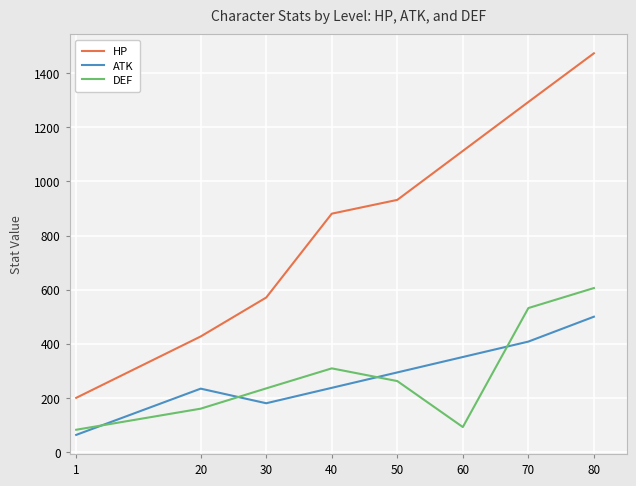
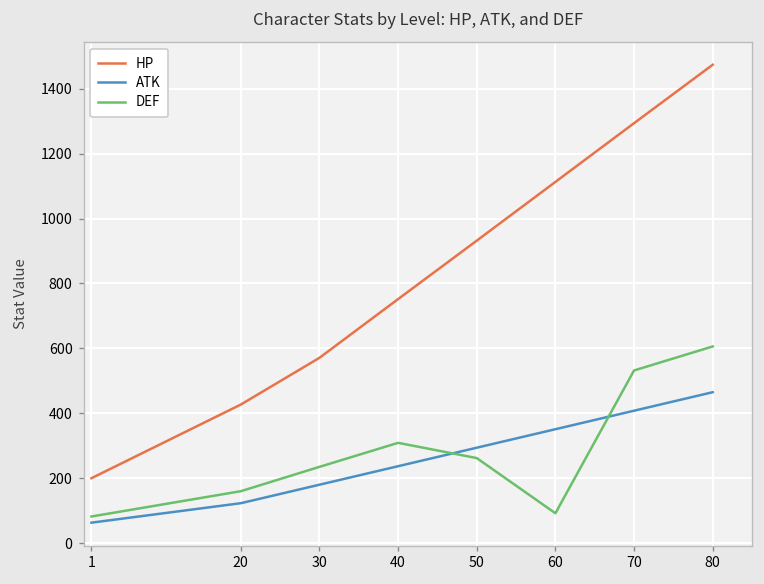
ATK, 20: 230 -> 120
HP, 40: 880 -> 750
ATK, 80: 500 -> 470
